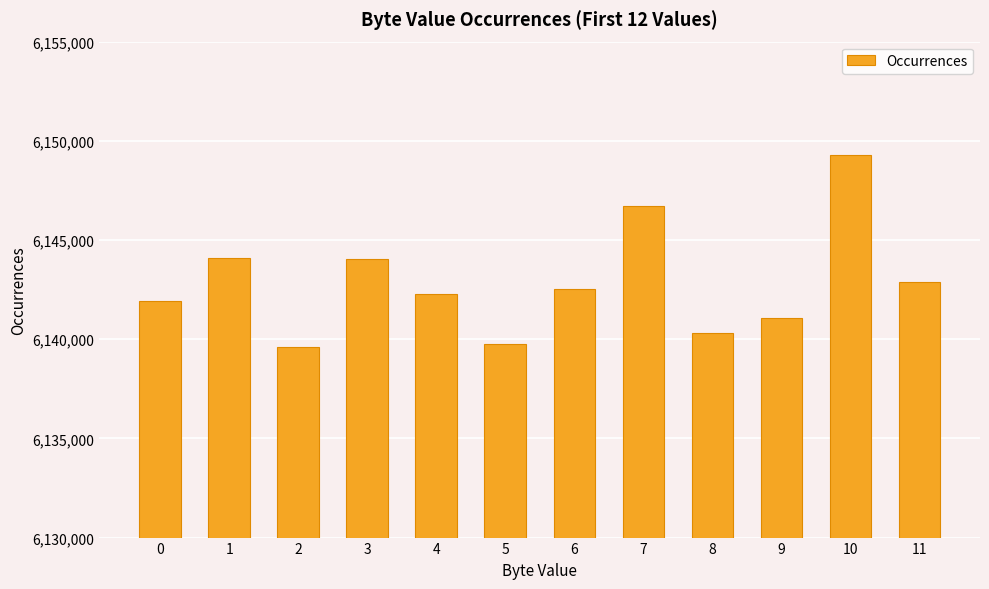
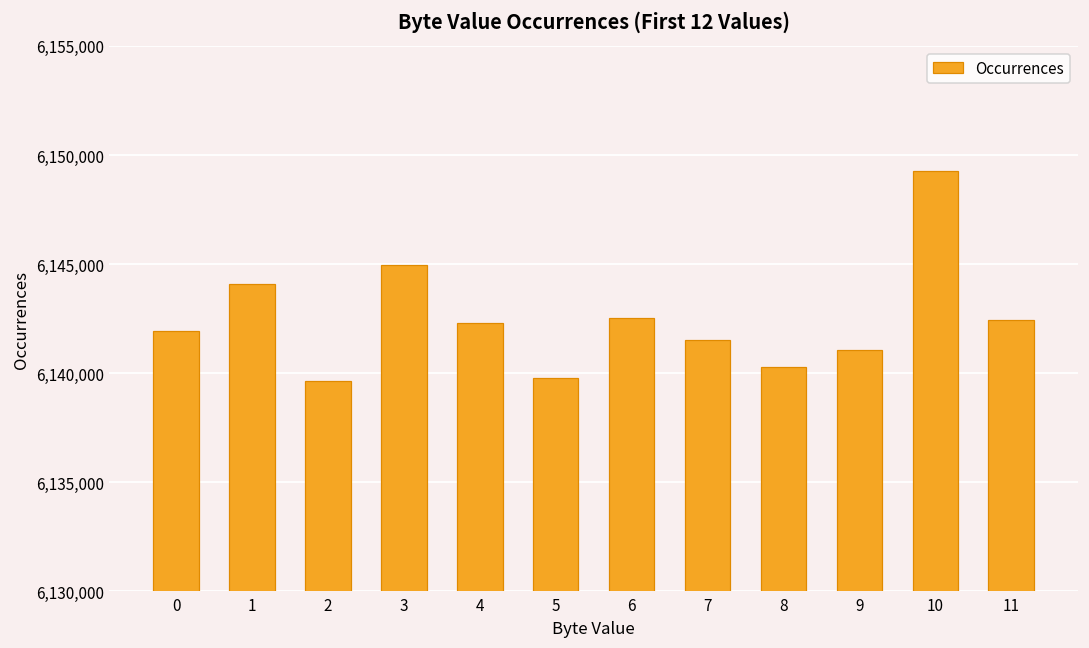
3: 6,144,100 -> 6,144,900
7: 6,146,700 -> 6,141,500
11: 6,142,900 -> 6,142,500
